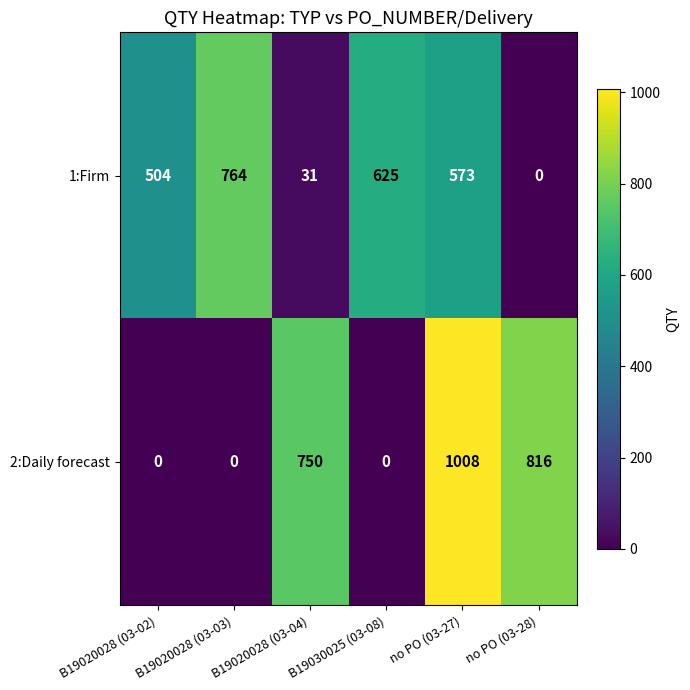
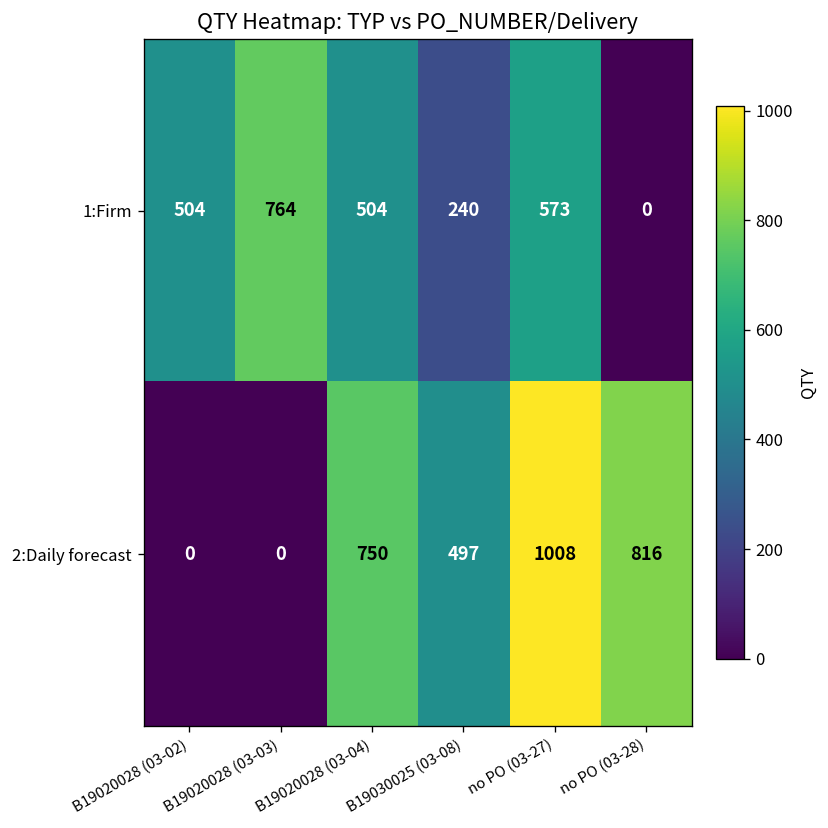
1:Firm, B19020028 (03-04): 31 -> 504
1:Firm, B19030025 (03-08): 625 -> 240
2:Daily forecast, B19030025 (03-08): 0 -> 497
